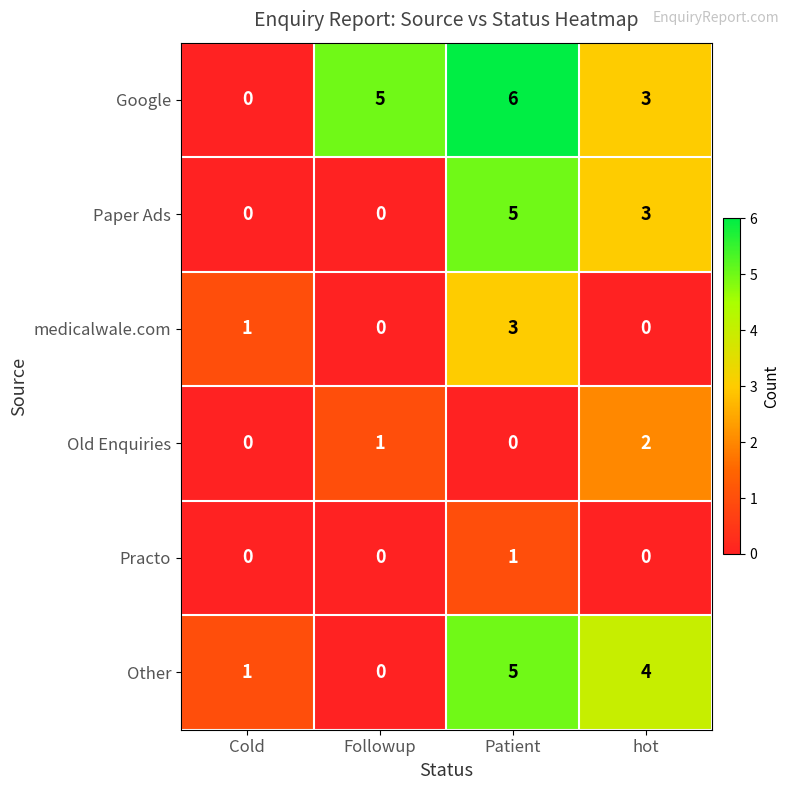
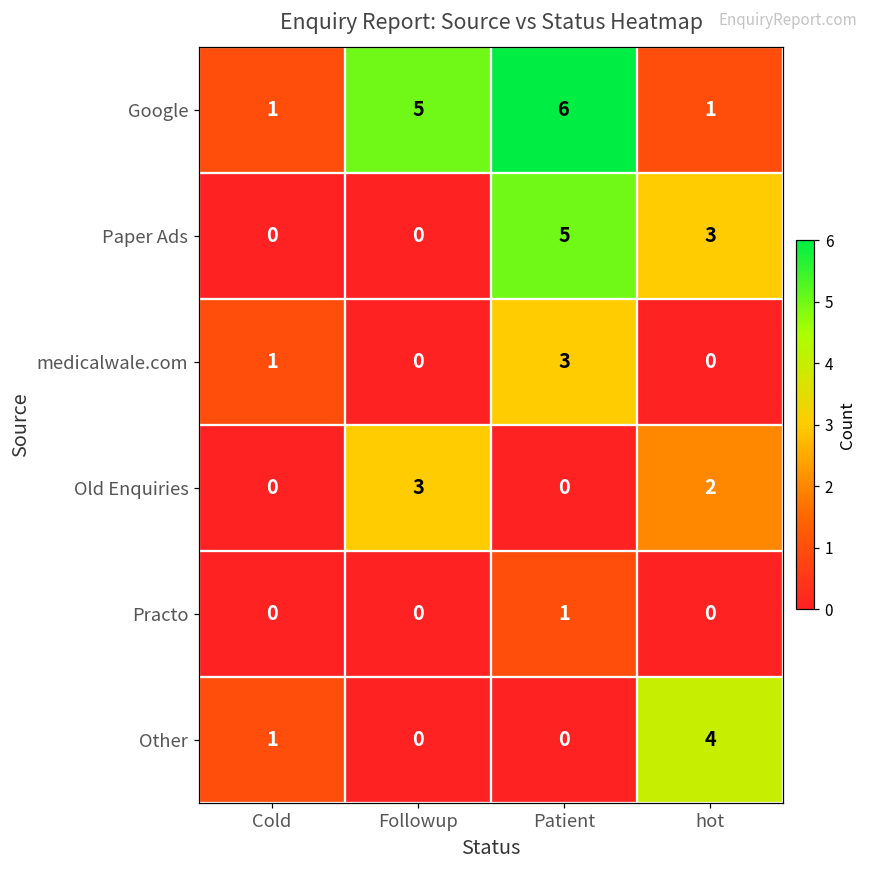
Google, Cold: 0 -> 1
Google, hot: 3 -> 1
Old Enquiries, Followup: 1 -> 3
Other, Patient: 5 -> 0
